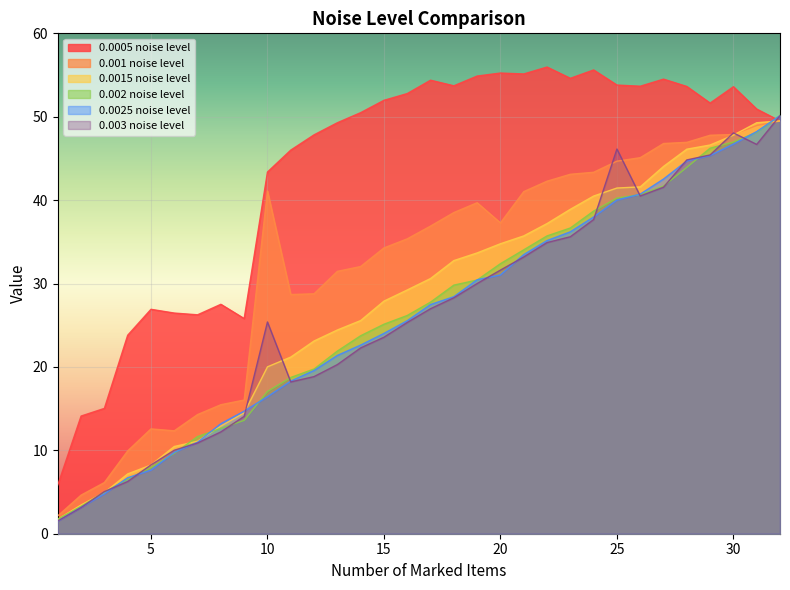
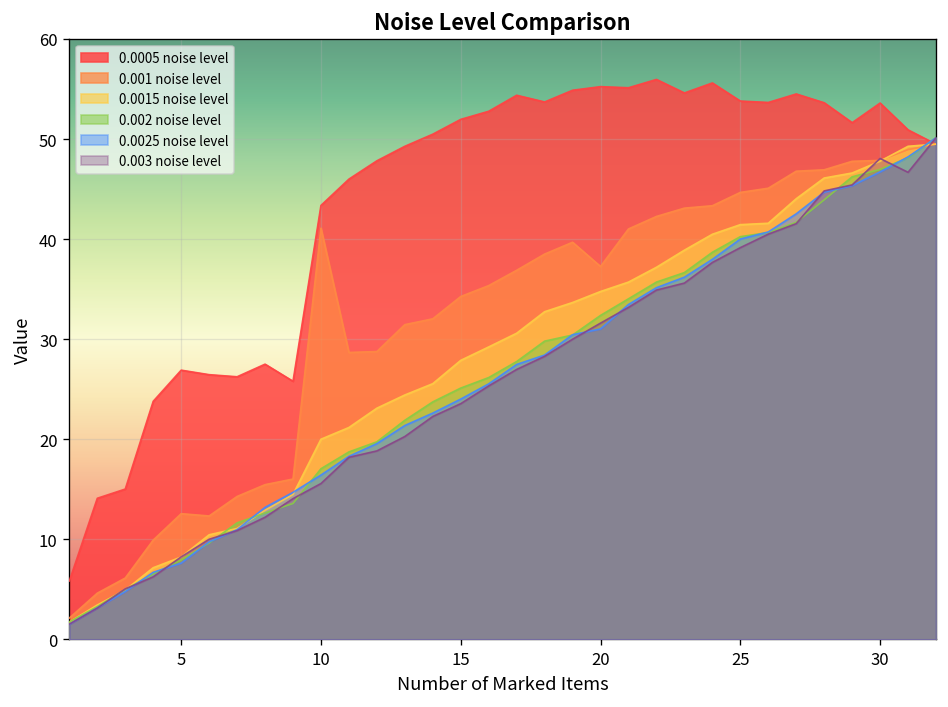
0.003 noise level, 10: 25 -> 16
0.003 noise level, 25: 46 -> 39
